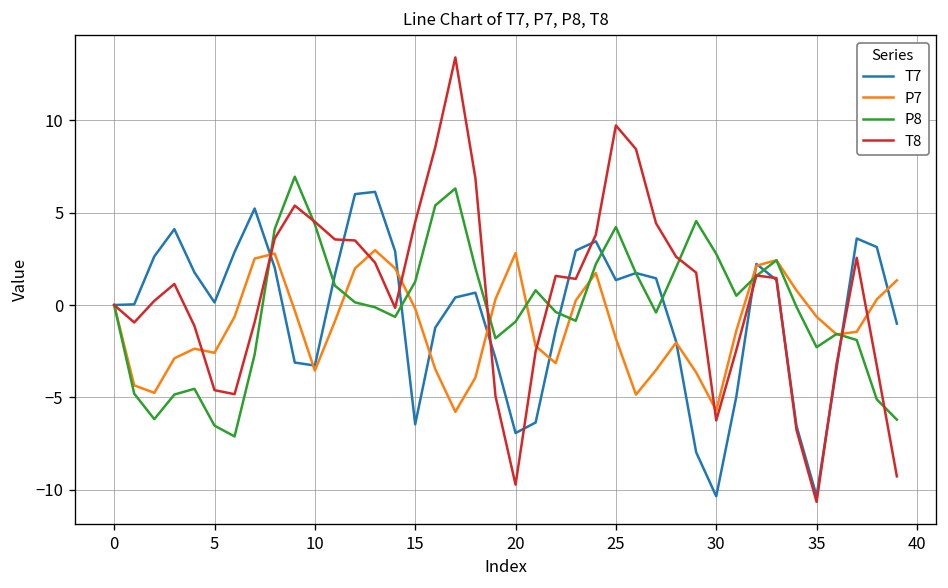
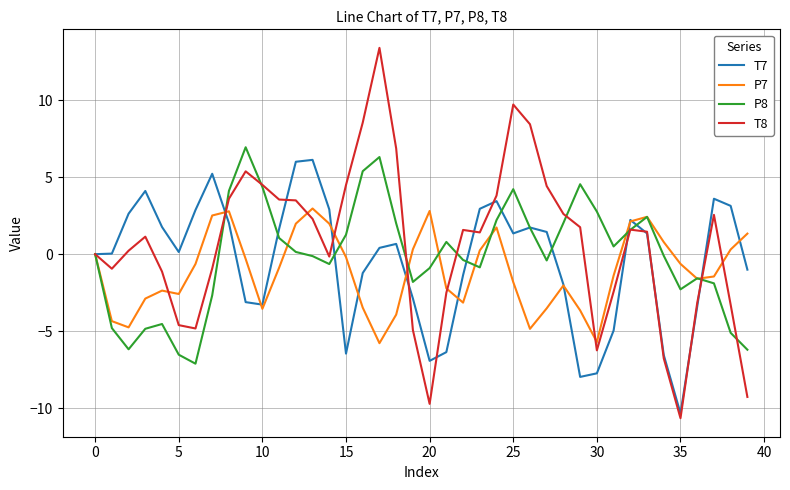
T7, 30: -10.4 -> -7.7
